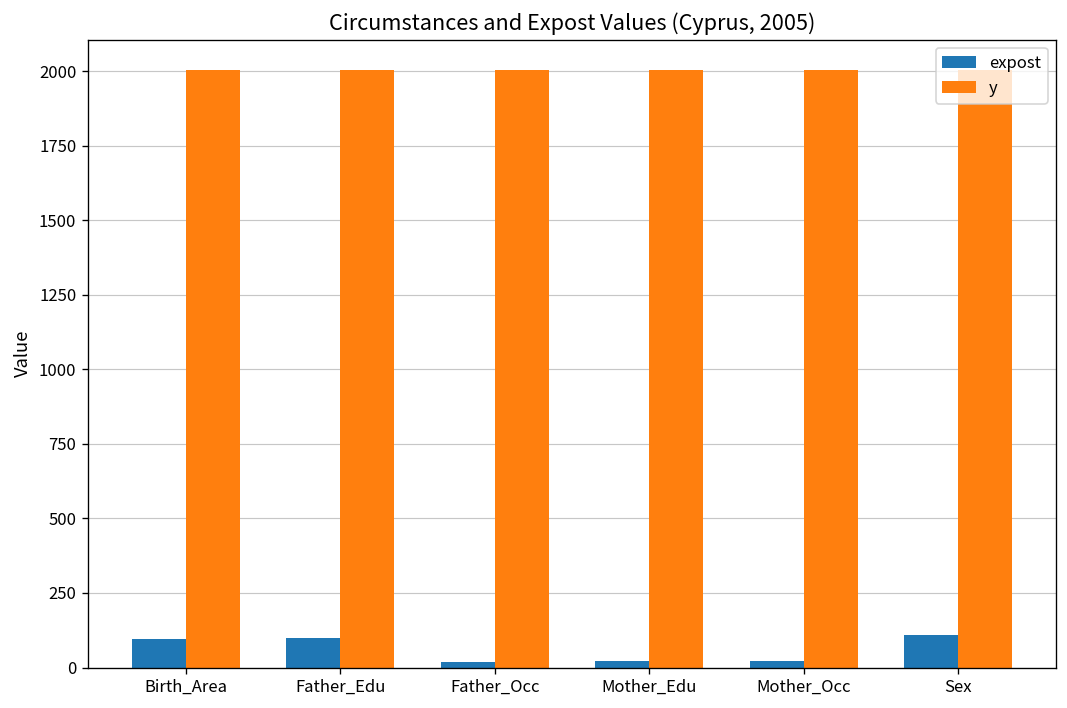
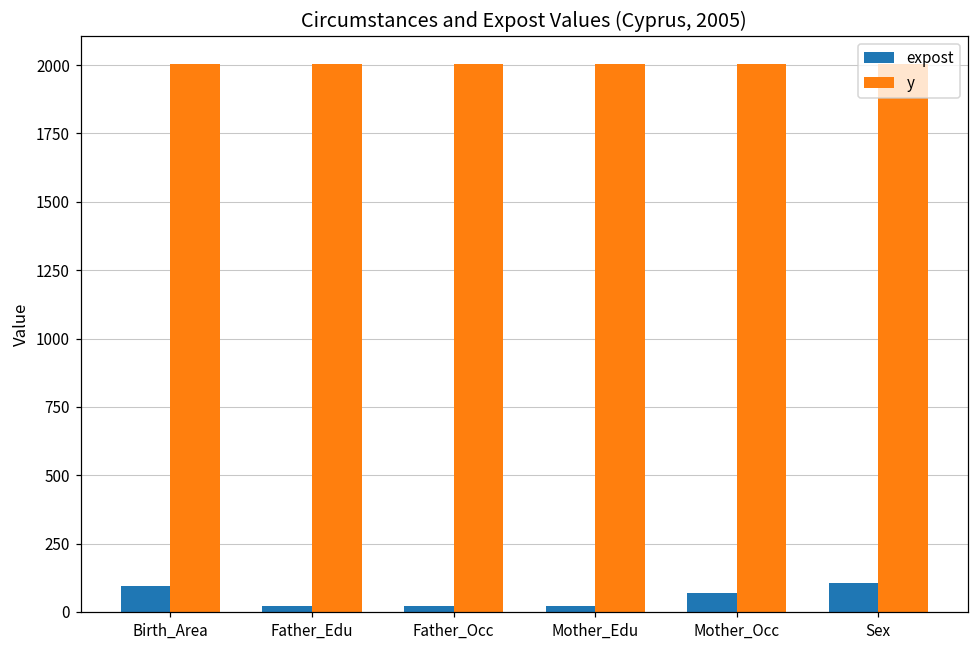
expost, Father_Edu: 100 -> 20
expost, Mother_Occ: 20 -> 70
